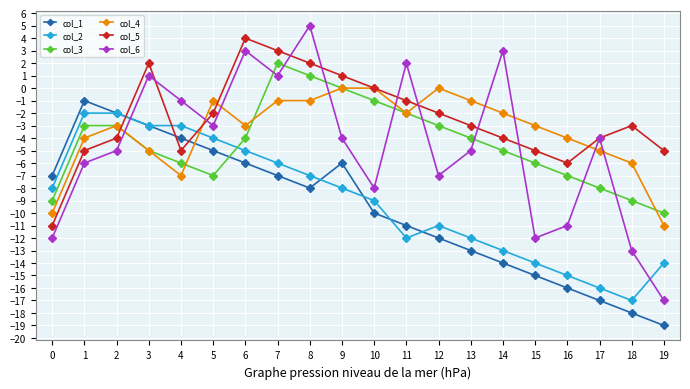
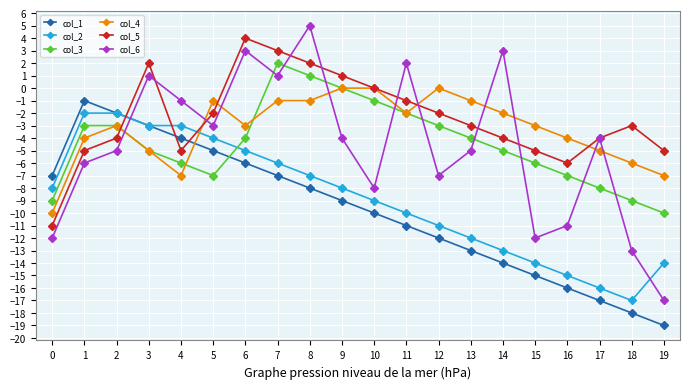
col_1, 9: -6 -> -9
col_2, 11: -12 -> -10
col_4, 19: -11 -> -7
